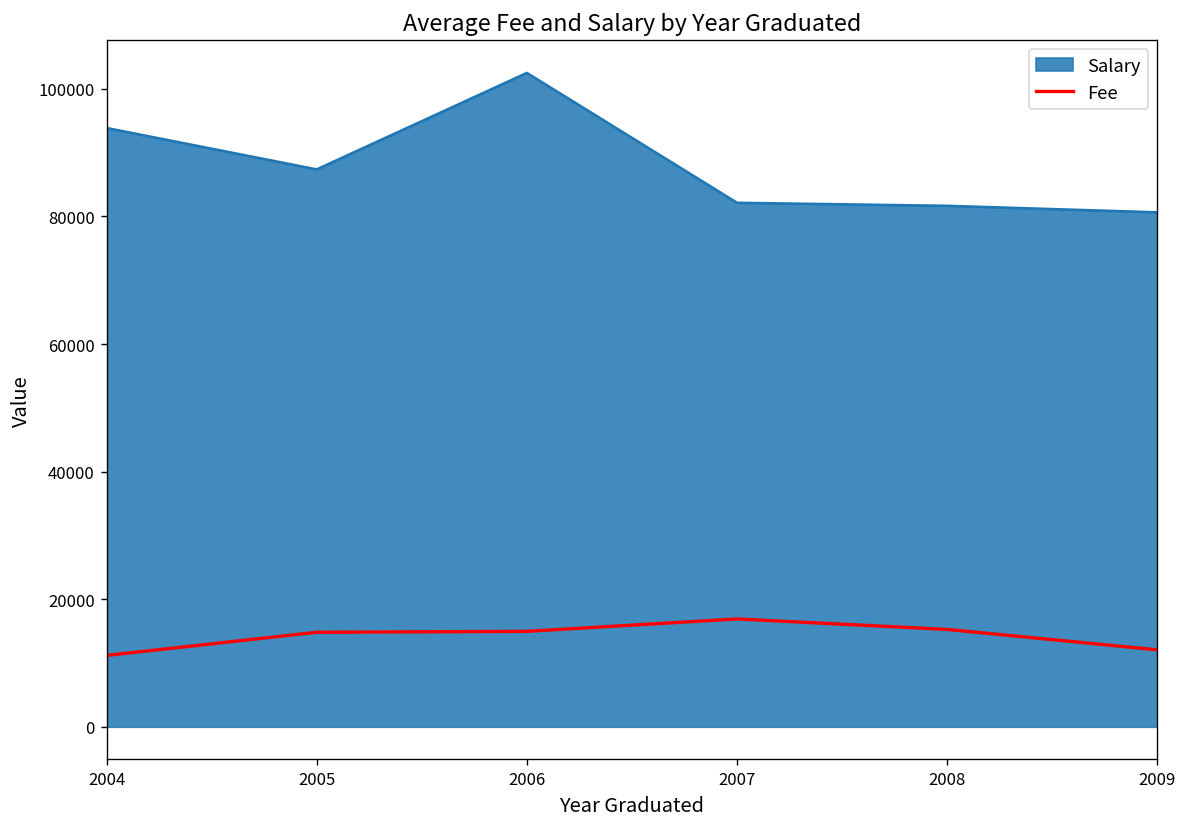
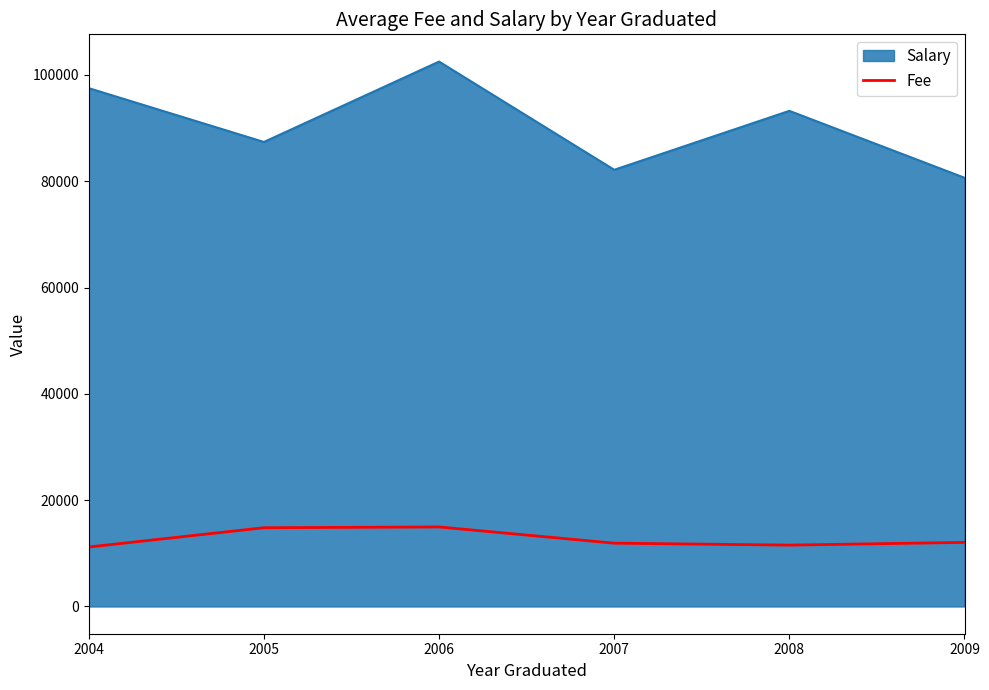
Salary, 2004: 94000 -> 98000
Fee, 2007: 17000 -> 12000
Salary, 2008: 82000 -> 93000
Fee, 2008: 15000 -> 12000
